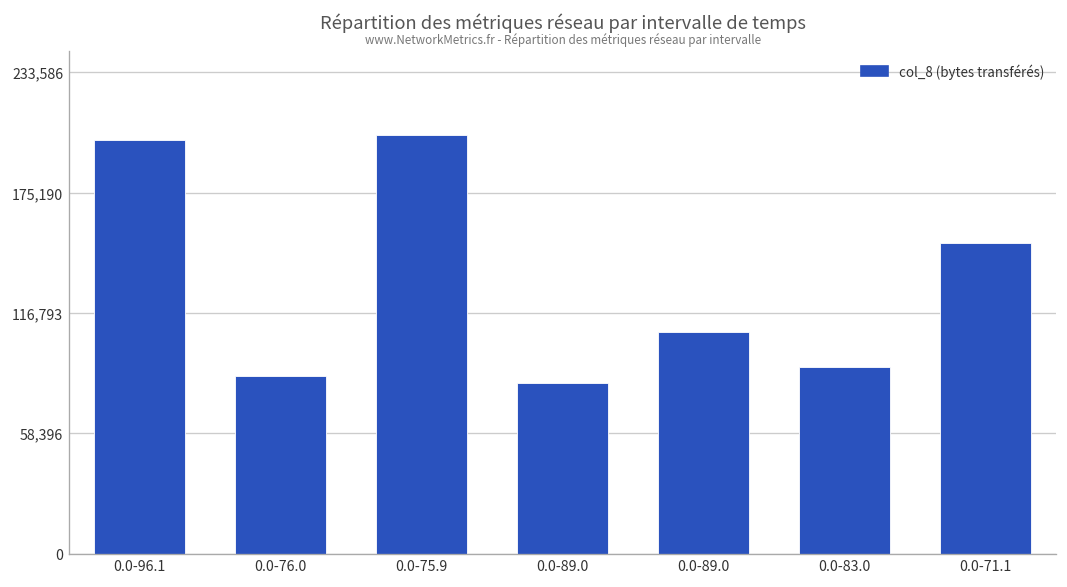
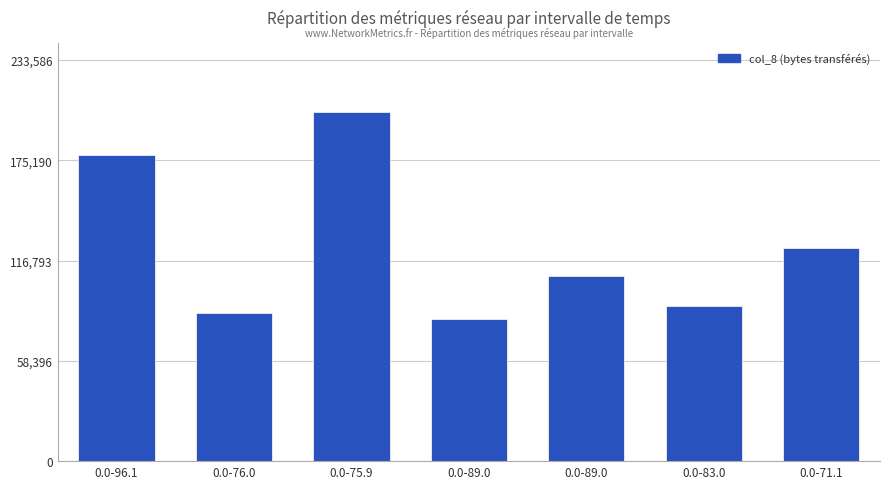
0.0-96.1: 201,000 -> 178,000
0.0-71.1: 151,000 -> 124,000
